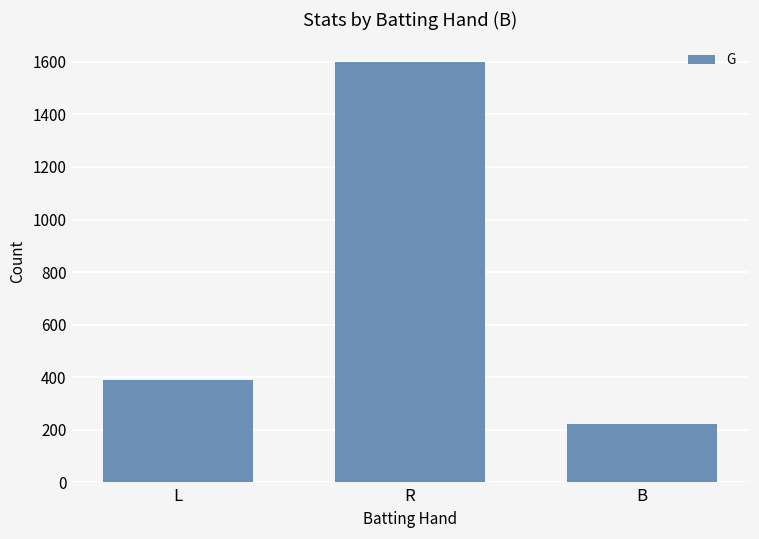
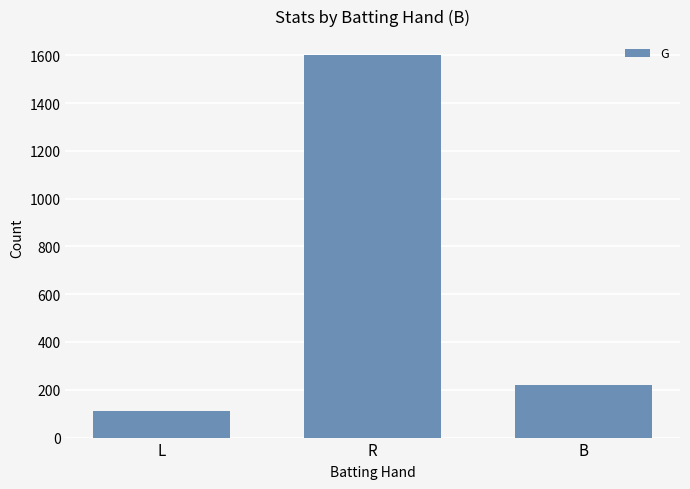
L: 390 -> 110
